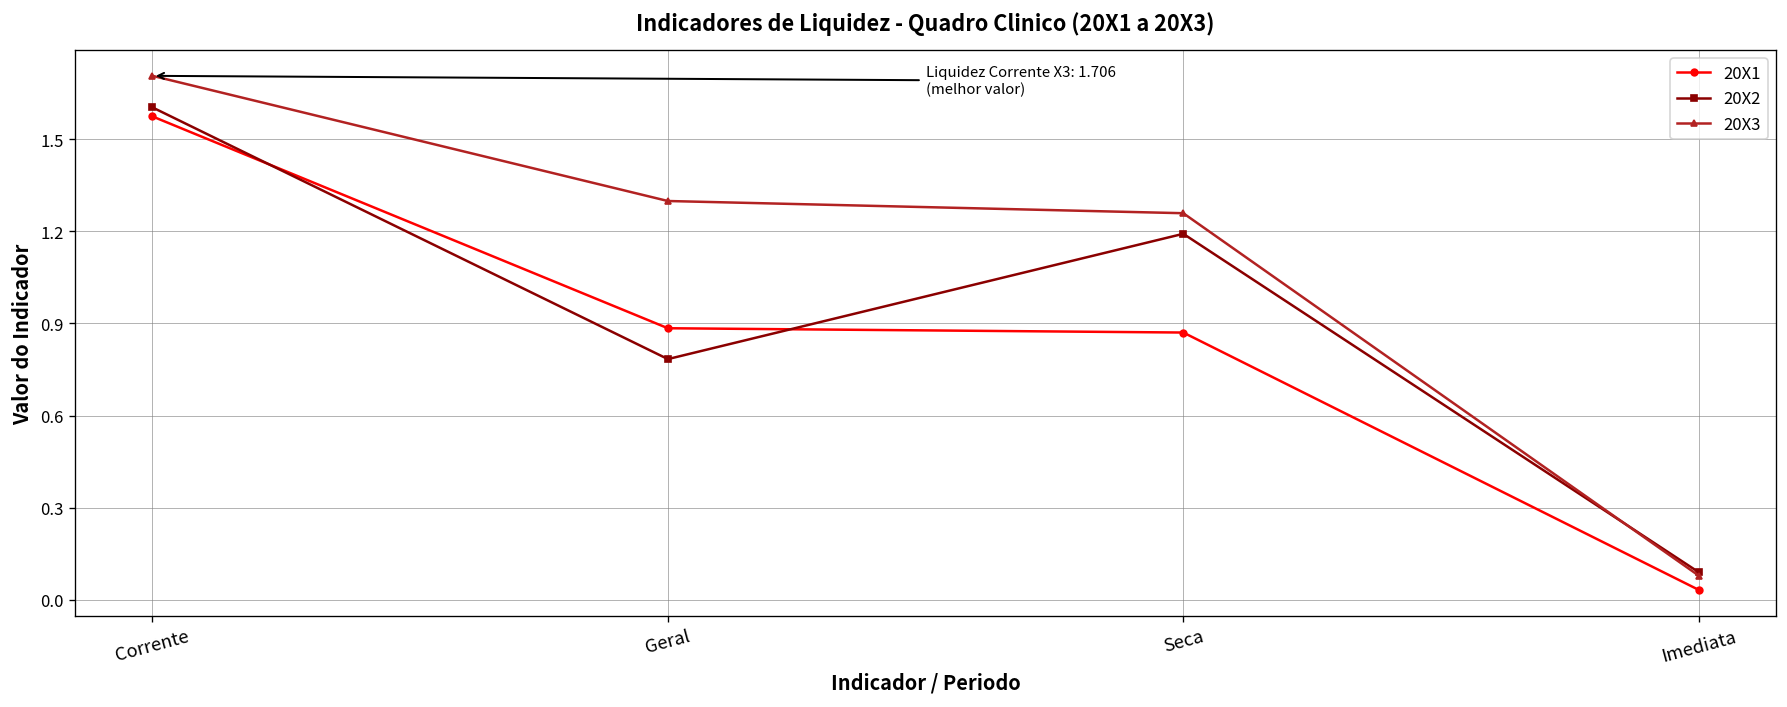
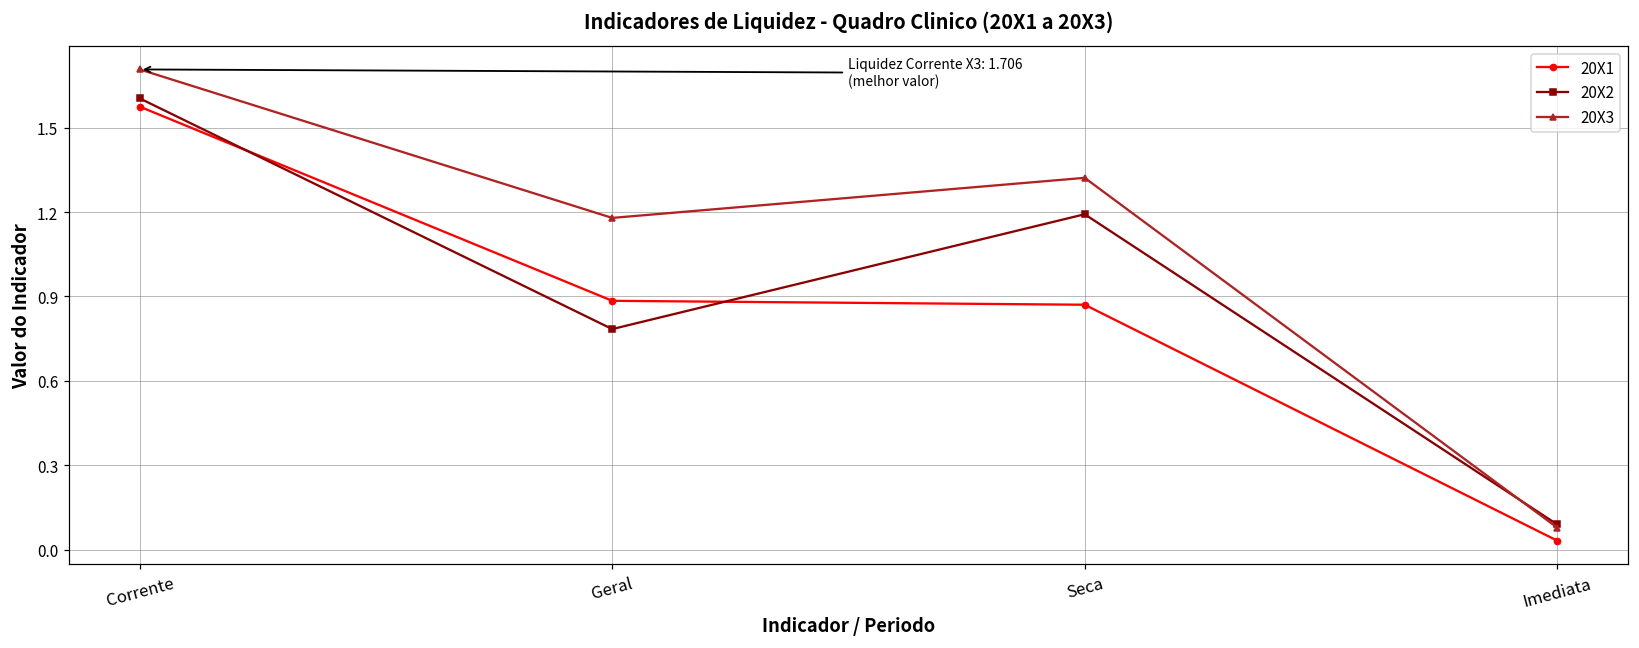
20X3, Geral: 1.30 -> 1.18
20X3, Seca: 1.26 -> 1.32
